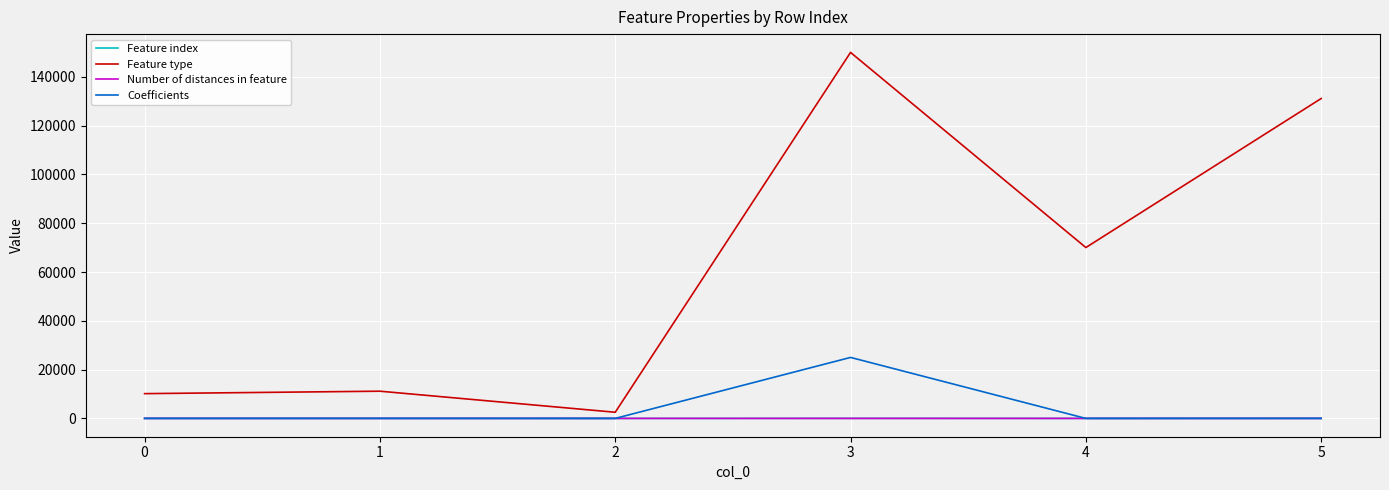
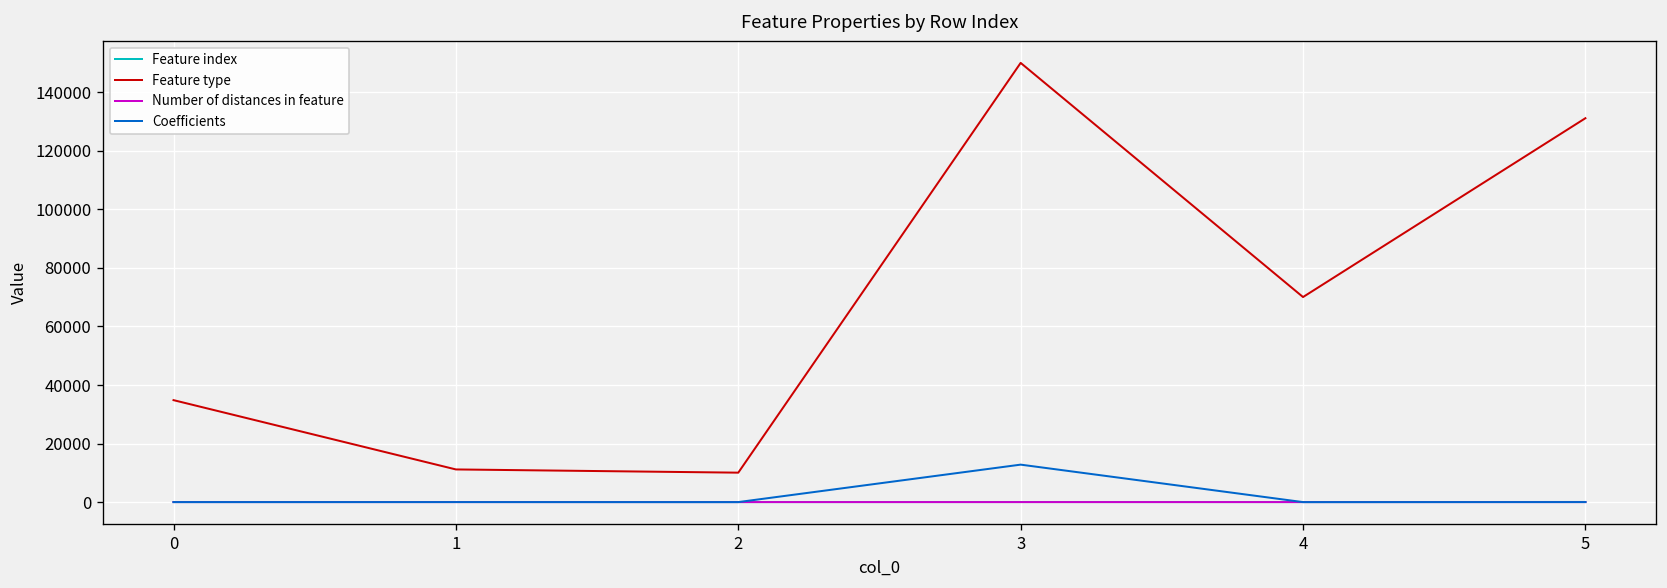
Feature type, 0: 10000 -> 35000
Feature type, 2: 3000 -> 10000
Coefficients, 3: 25000 -> 13000
